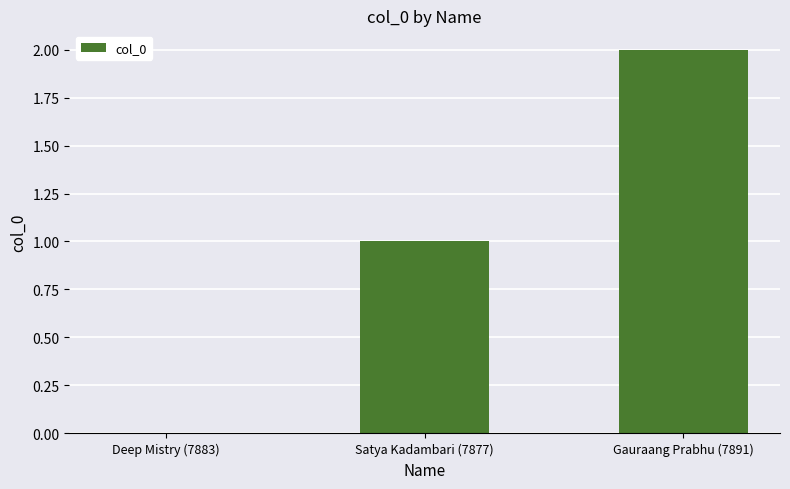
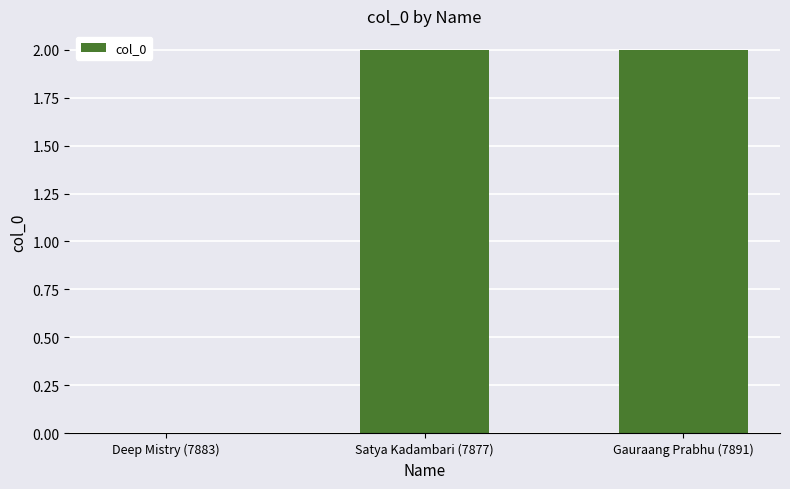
Satya Kadambari (7877): 1 -> 2
